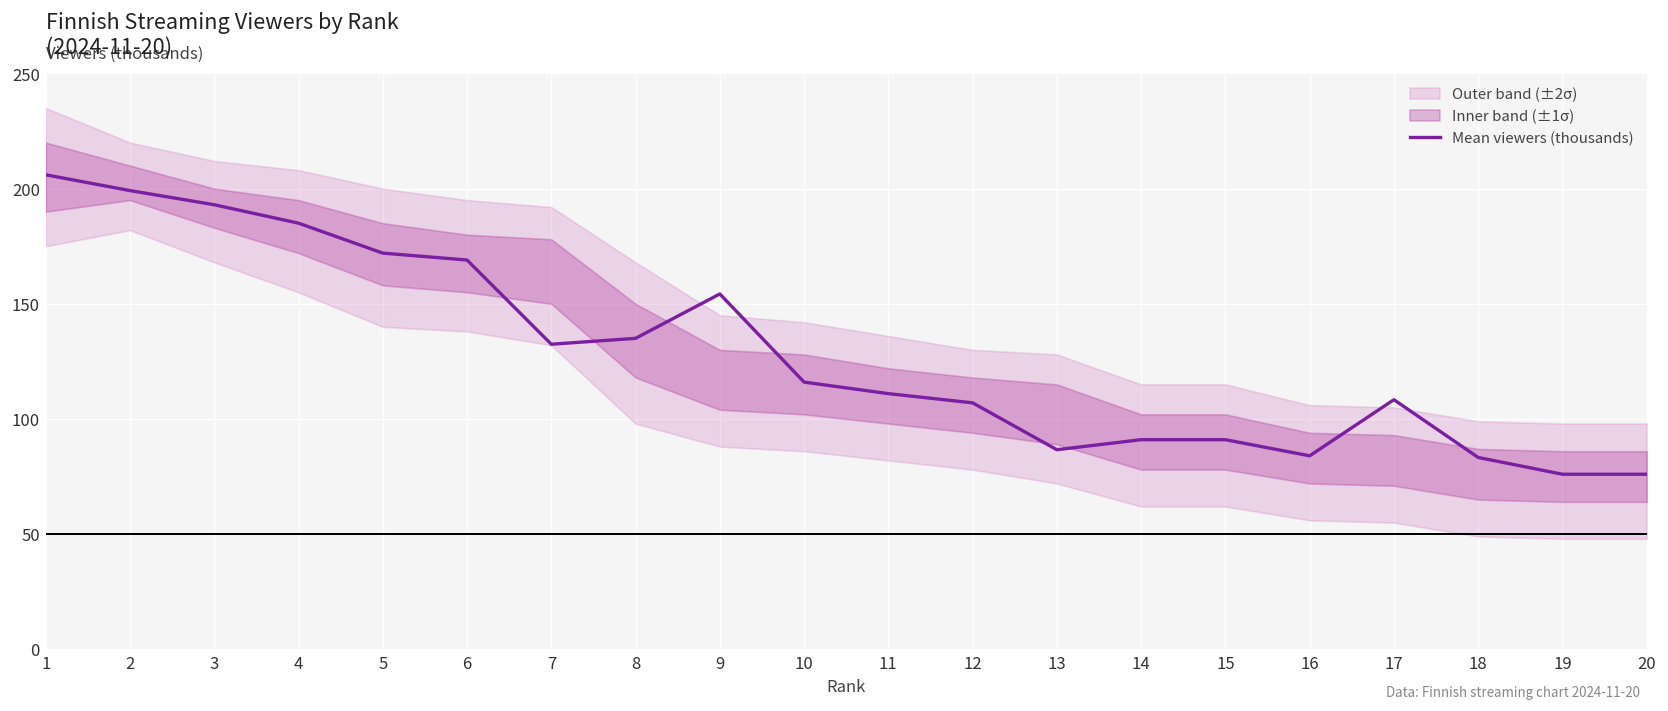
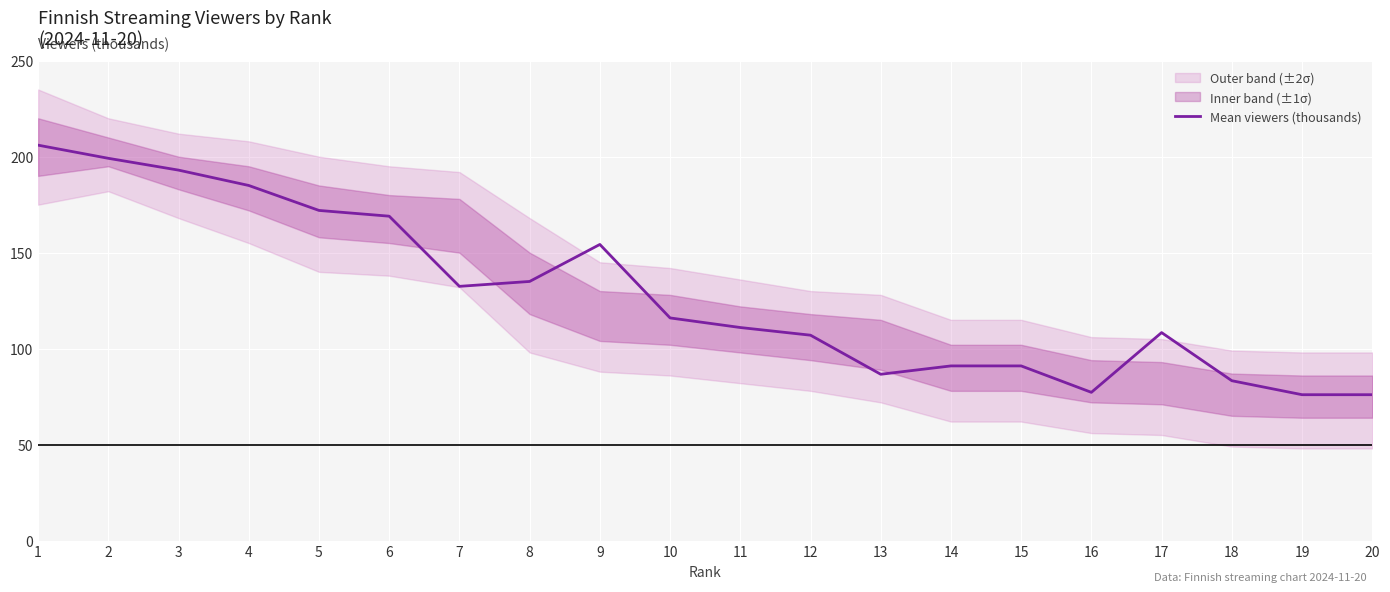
Mean viewers (thousands), 16: 84 -> 77
